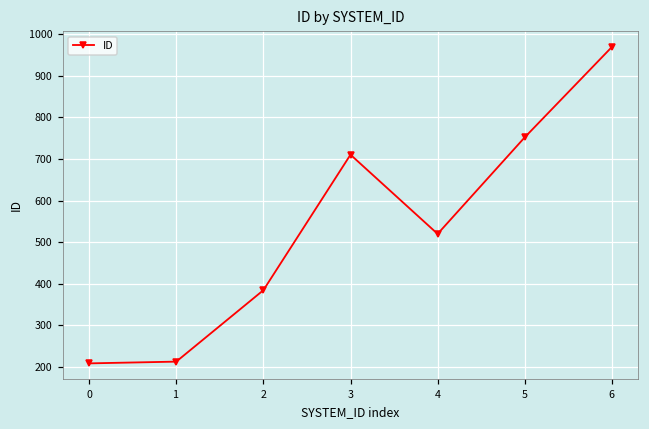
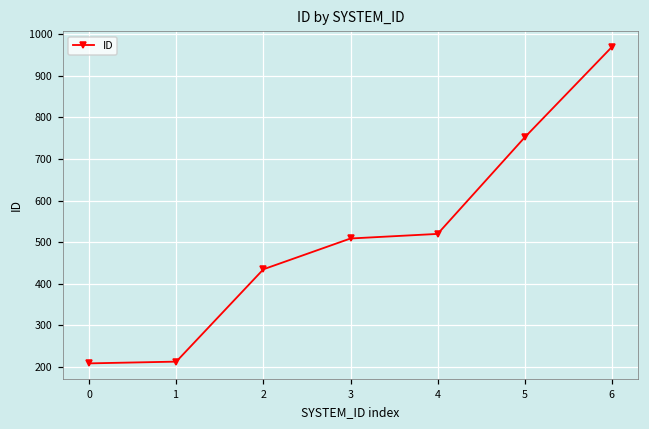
2: 380 -> 440
3: 710 -> 510
